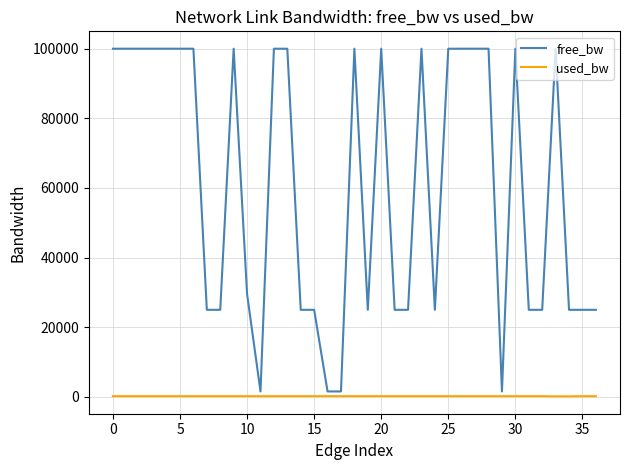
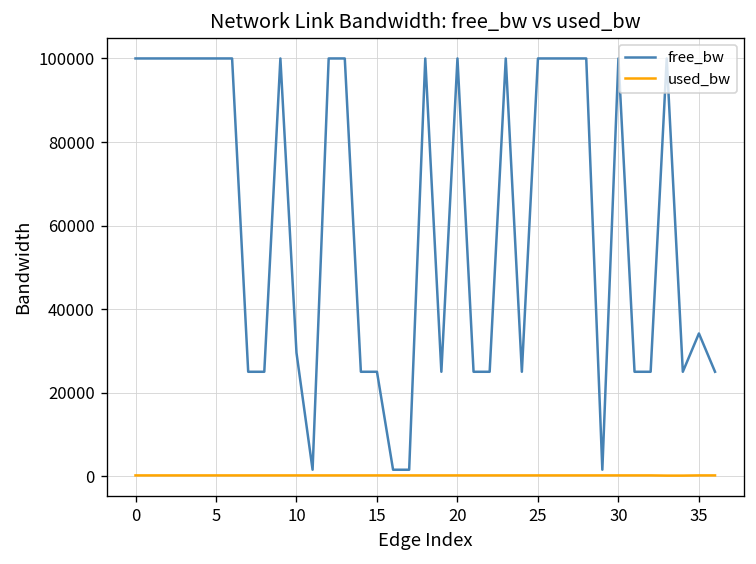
free_bw, 35: 25000 -> 34000
